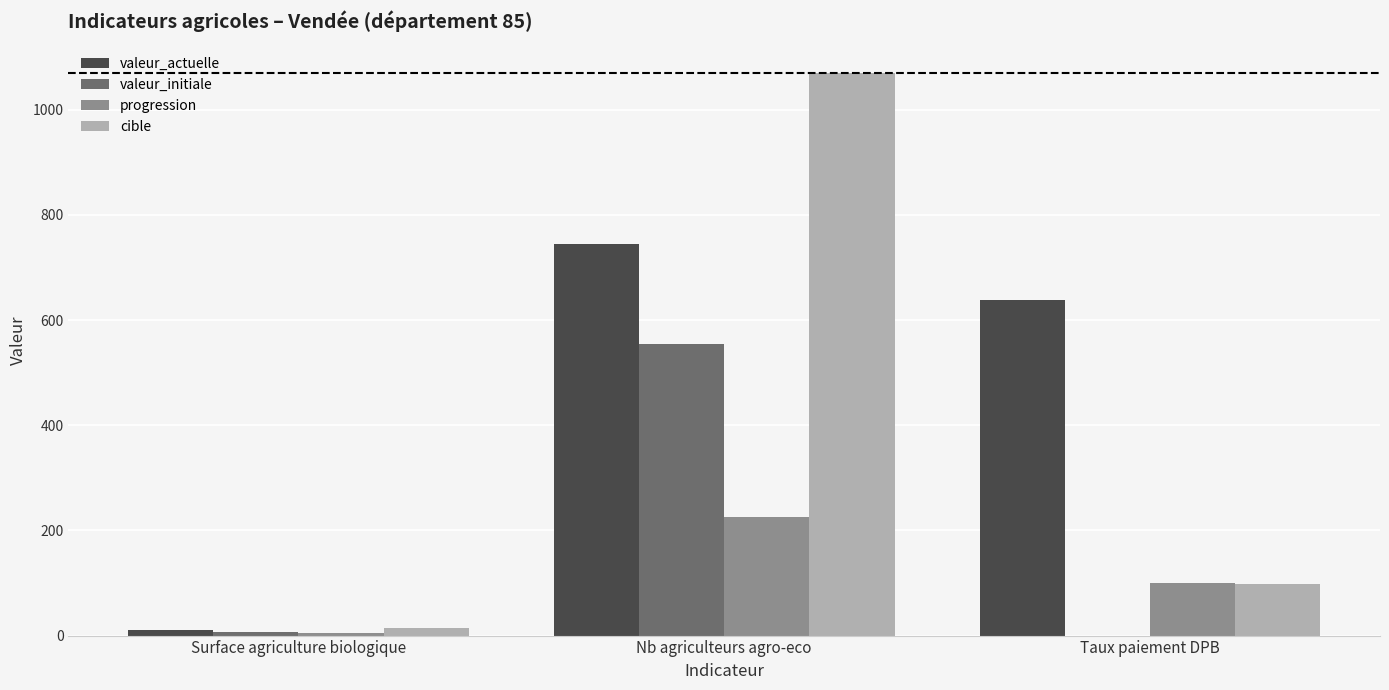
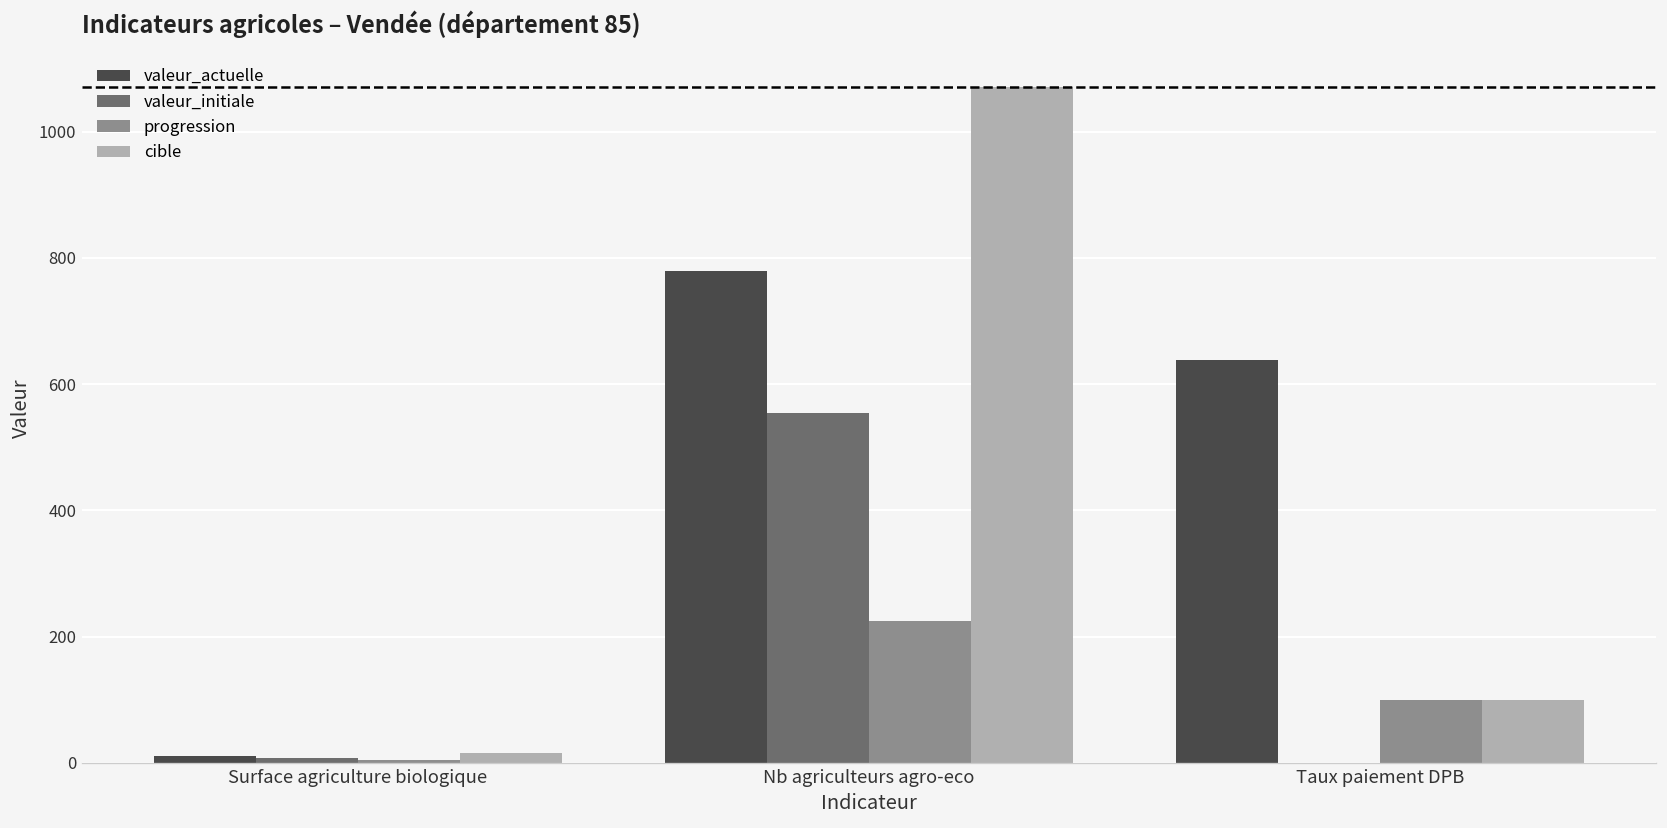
valeur_actuelle, Nb agriculteurs agro-eco: 750 -> 780
